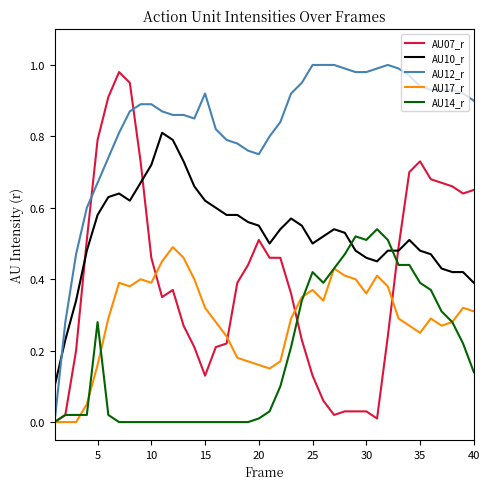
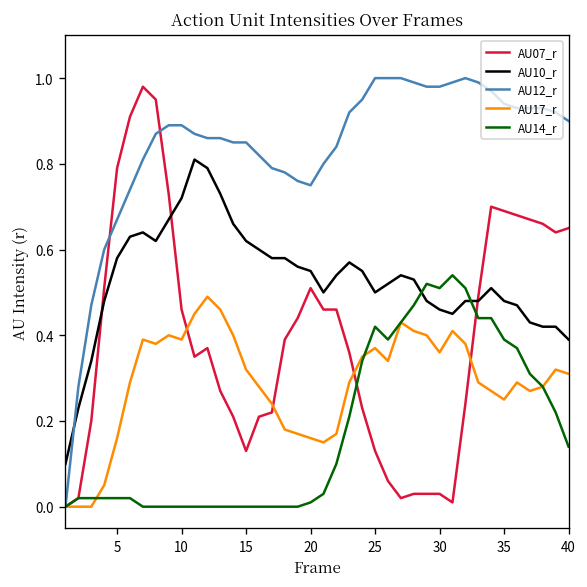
AU14_r, 5: 0.28 -> 0.02
AU12_r, 15: 0.92 -> 0.85
AU07_r, 35: 0.73 -> 0.69
